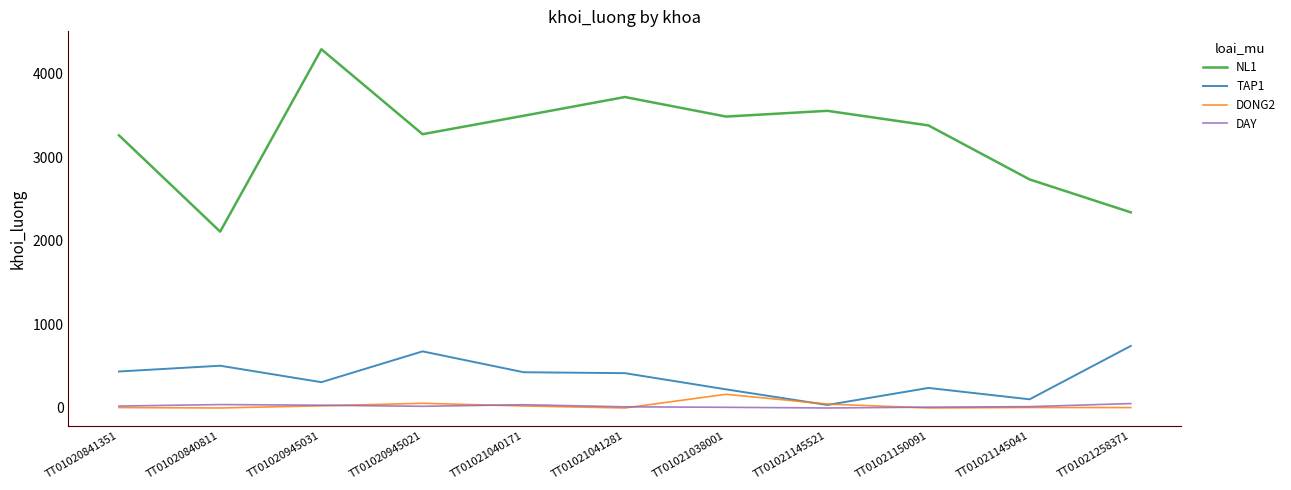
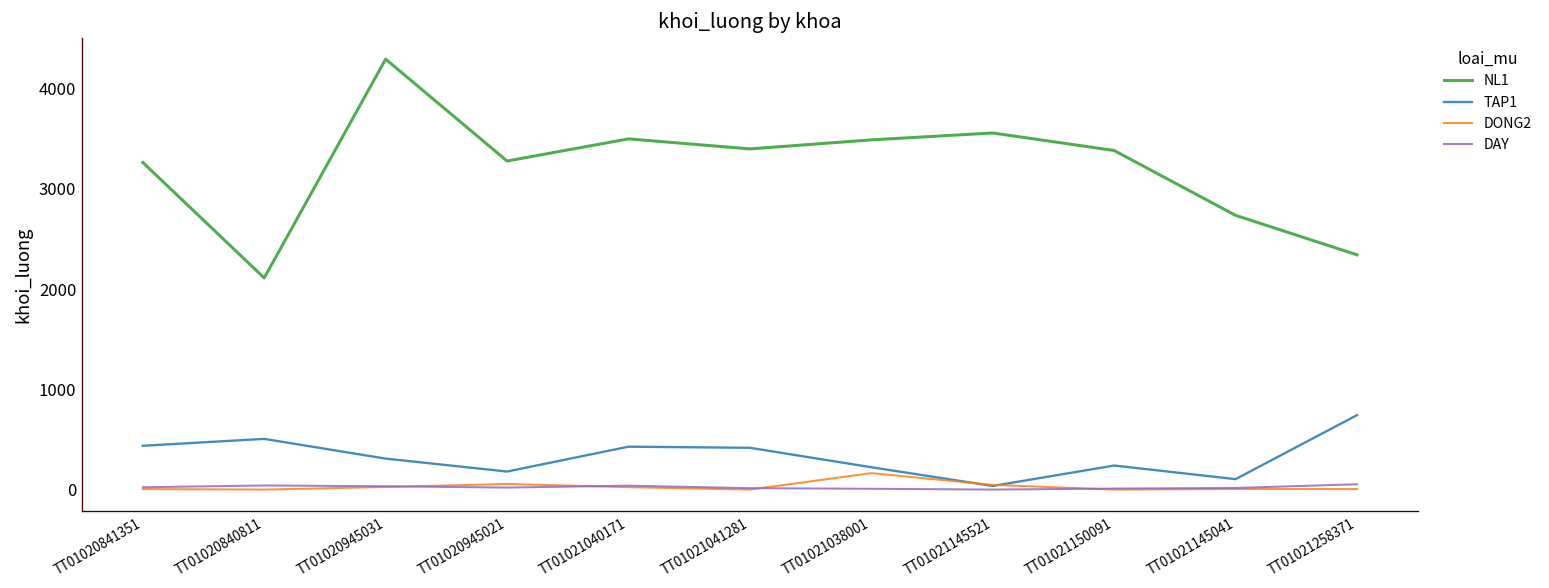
TAP1, TT01020945021: 700 -> 200
NL1, TT01021041281: 3700 -> 3400
